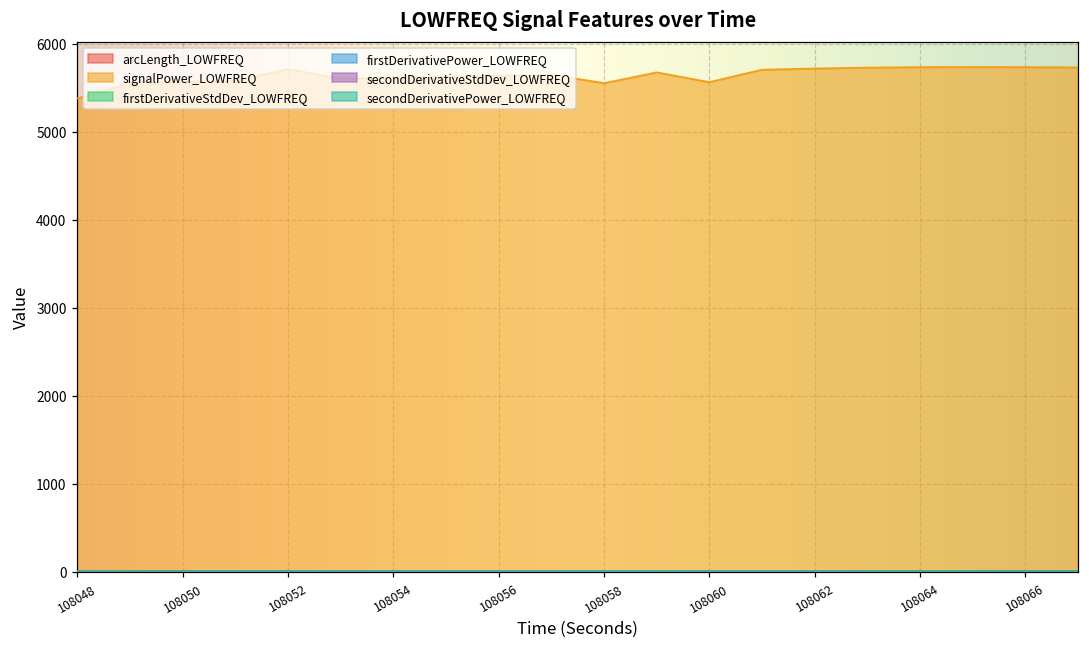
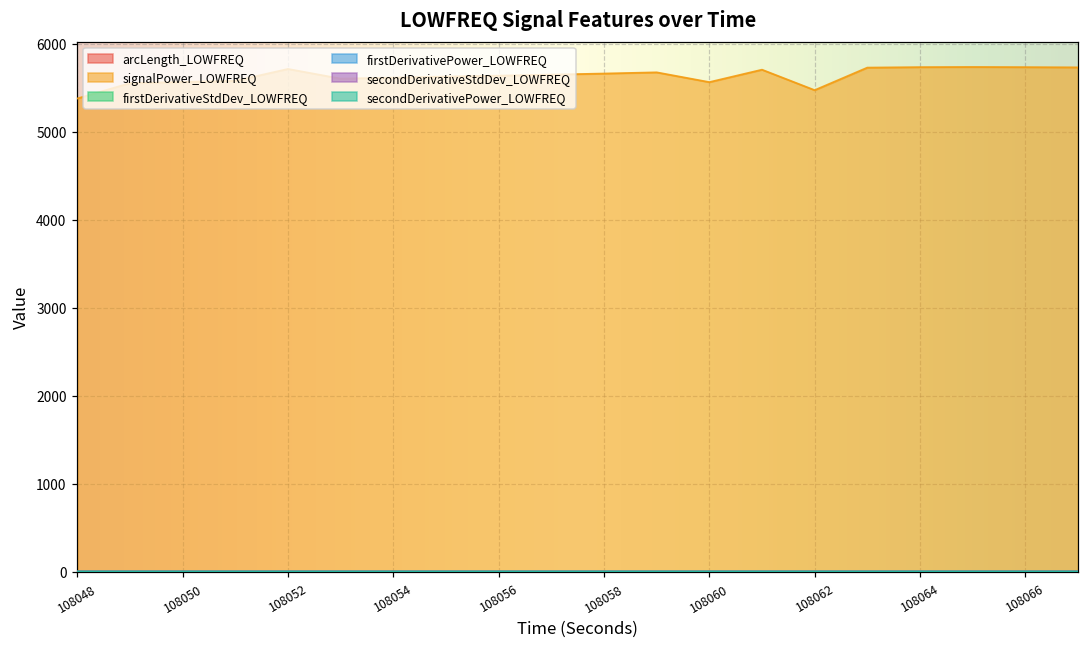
signalPower_LOWFREQ, 108058: 5600 -> 5700
signalPower_LOWFREQ, 108062: 5700 -> 5500
